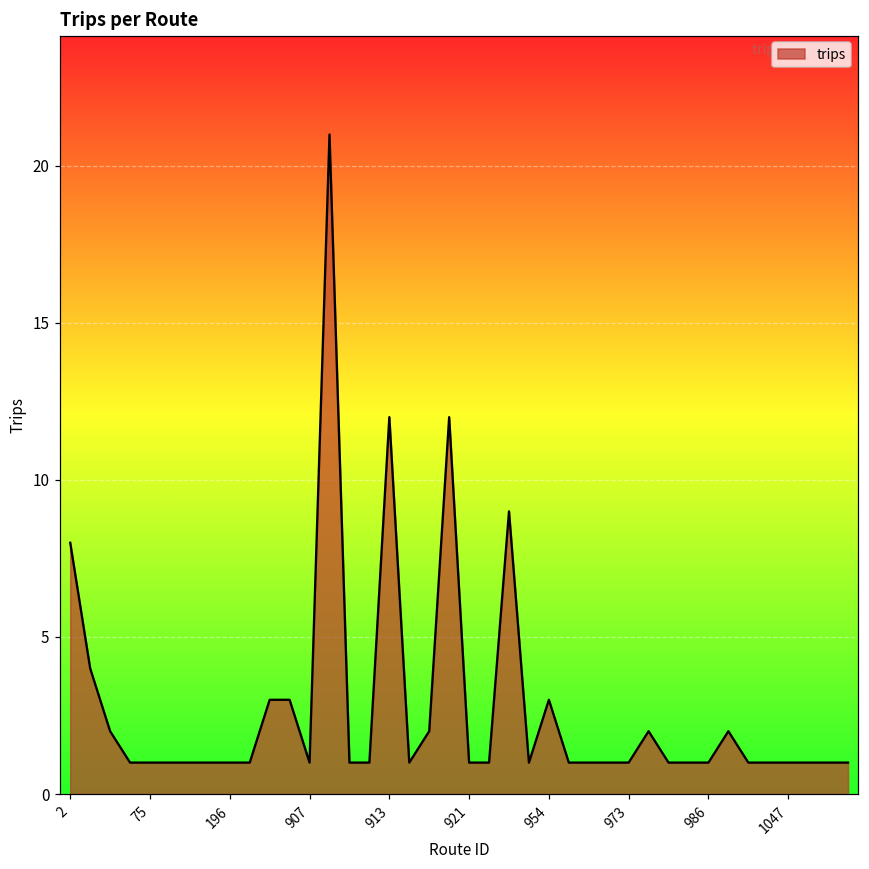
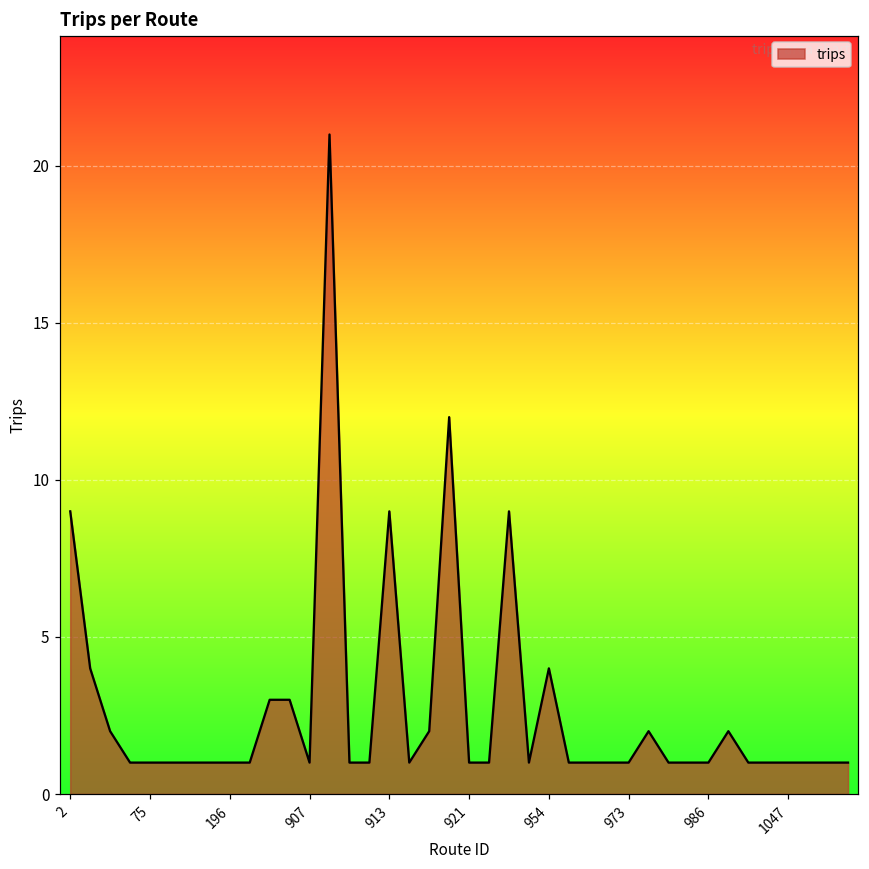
2: 8 -> 9
913: 12 -> 9
954: 3 -> 4
